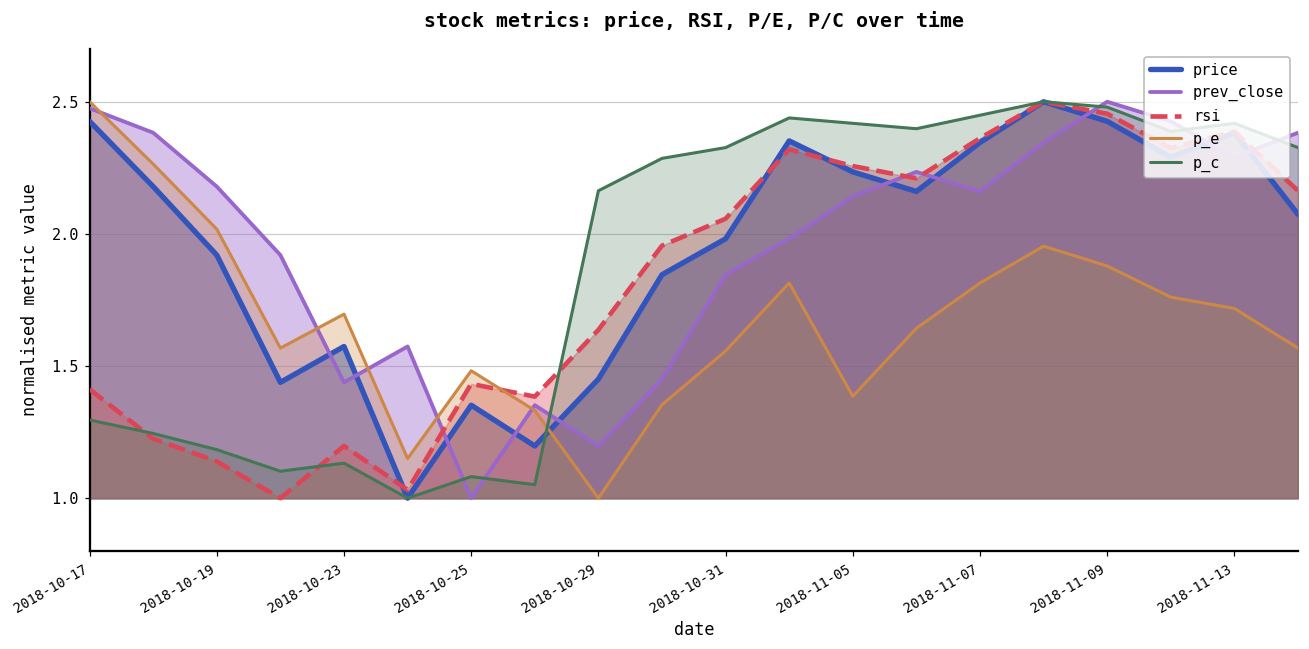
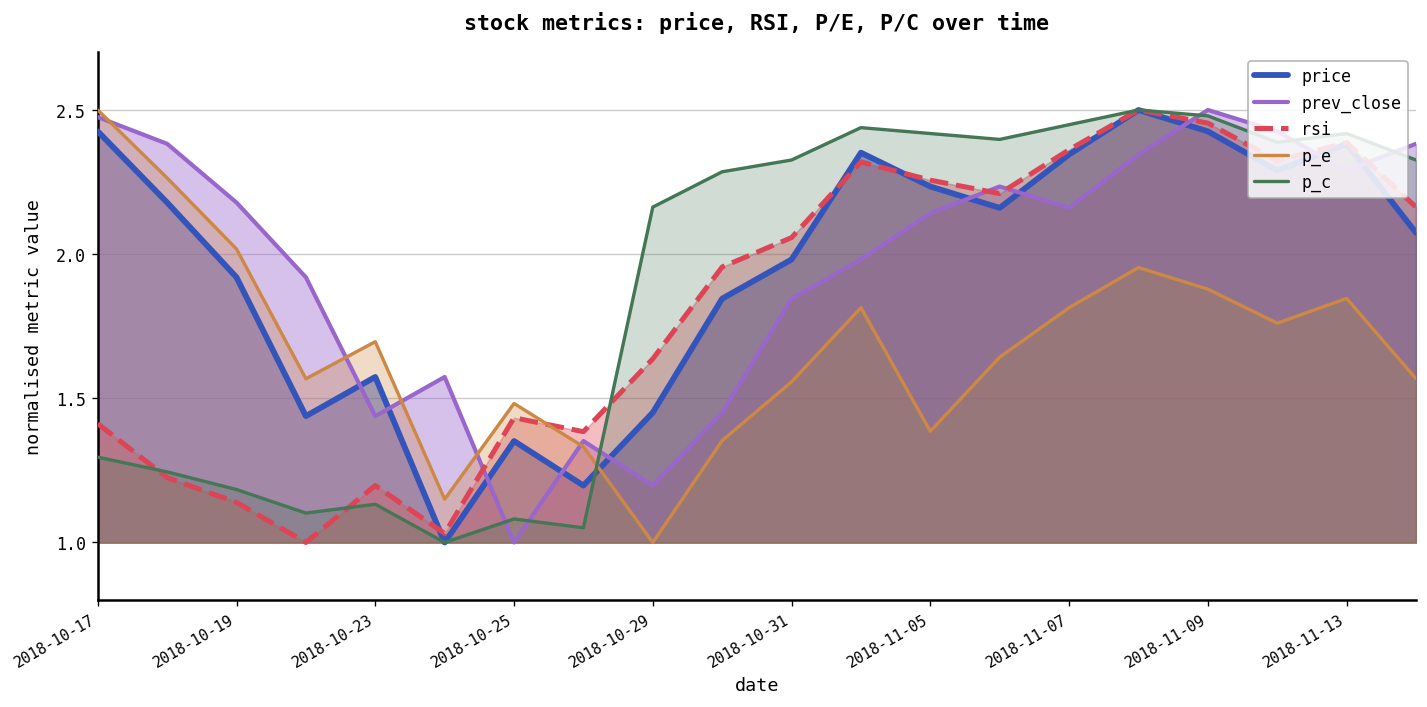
p_e, 2018-11-13: 1.72 -> 1.85
